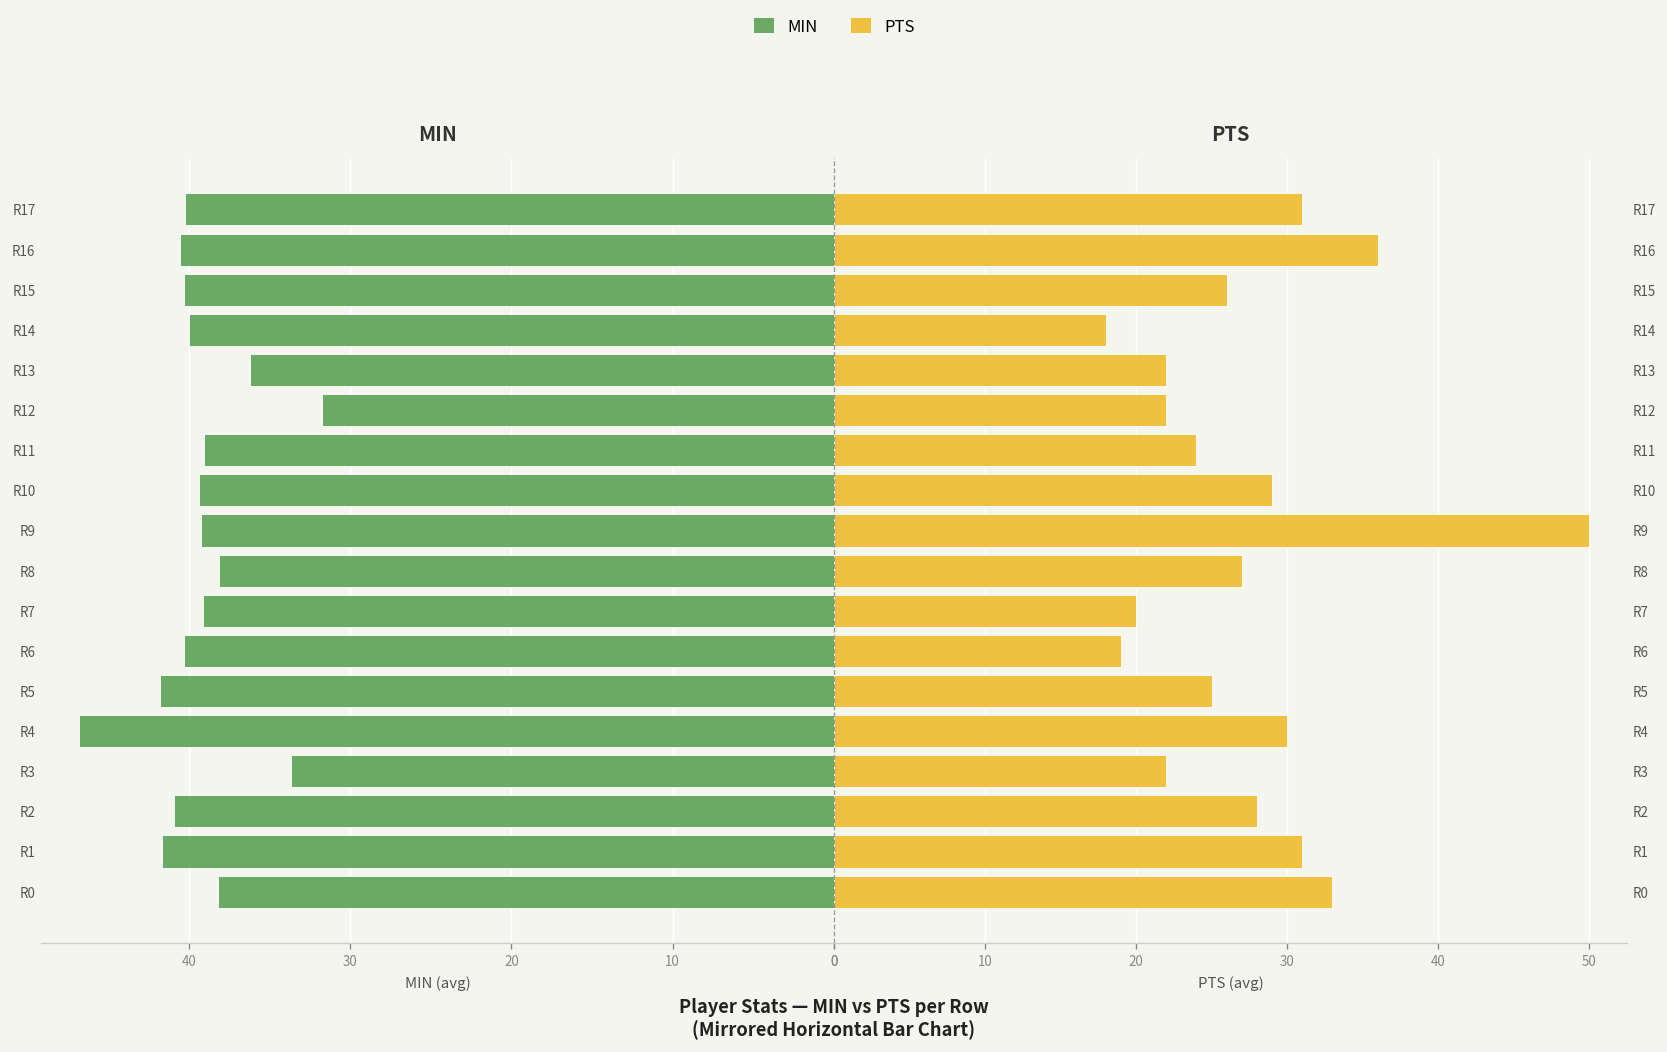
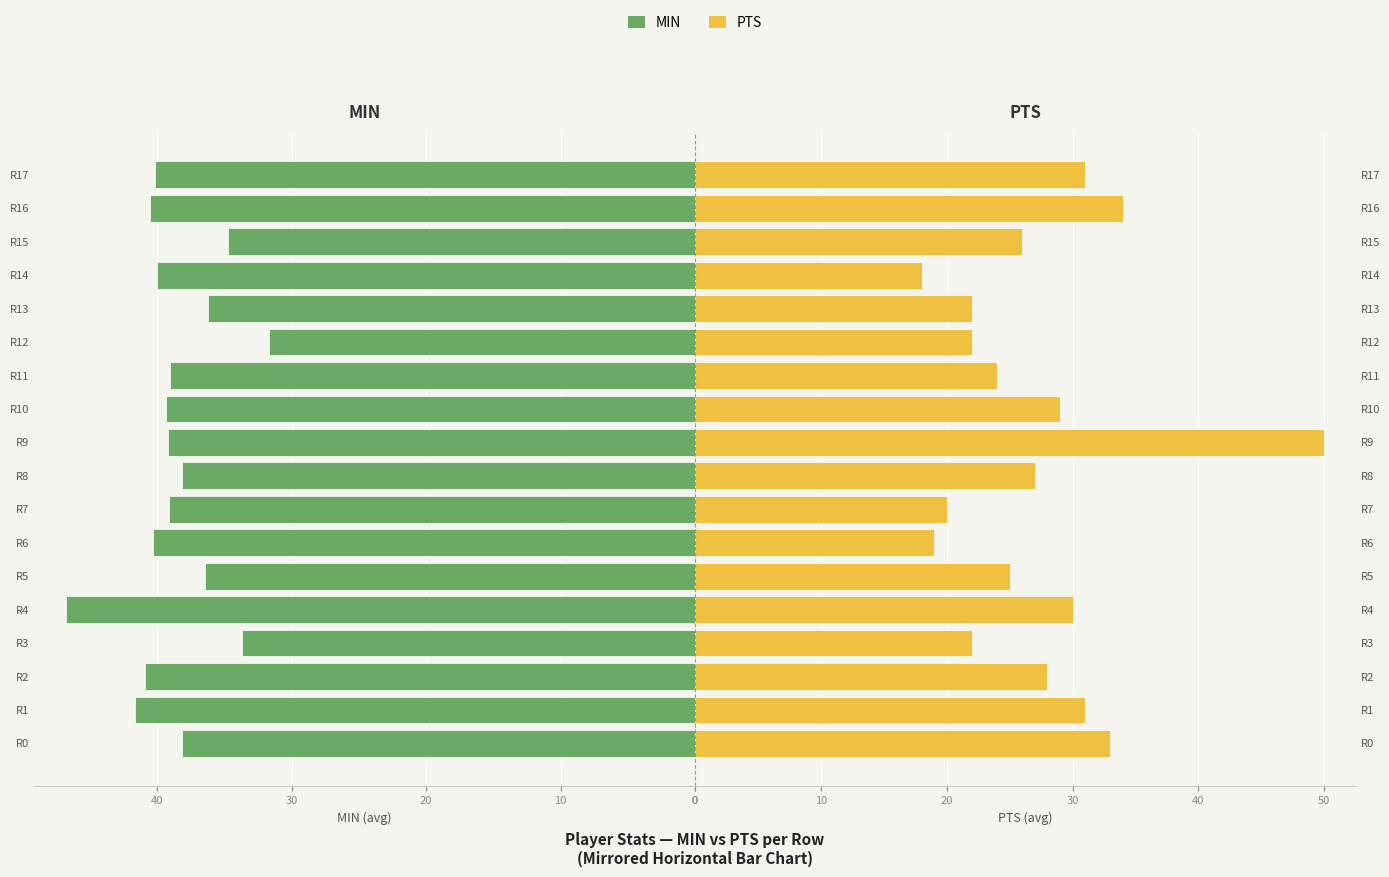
MIN, R15: 40.3 -> 34.7
MIN, R5: 41.8 -> 36.4
PTS, R16: 36 -> 34
